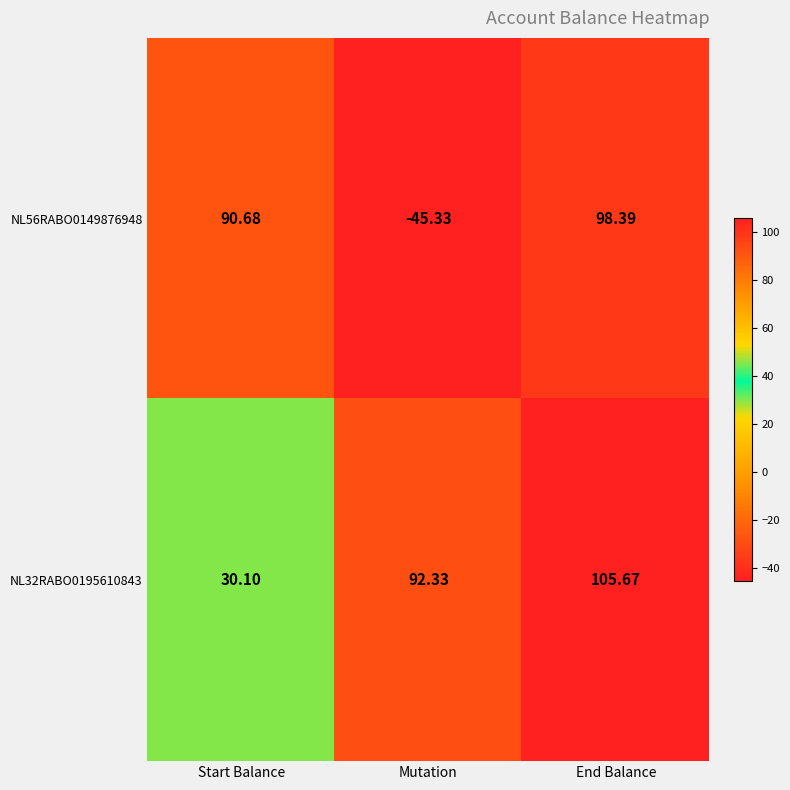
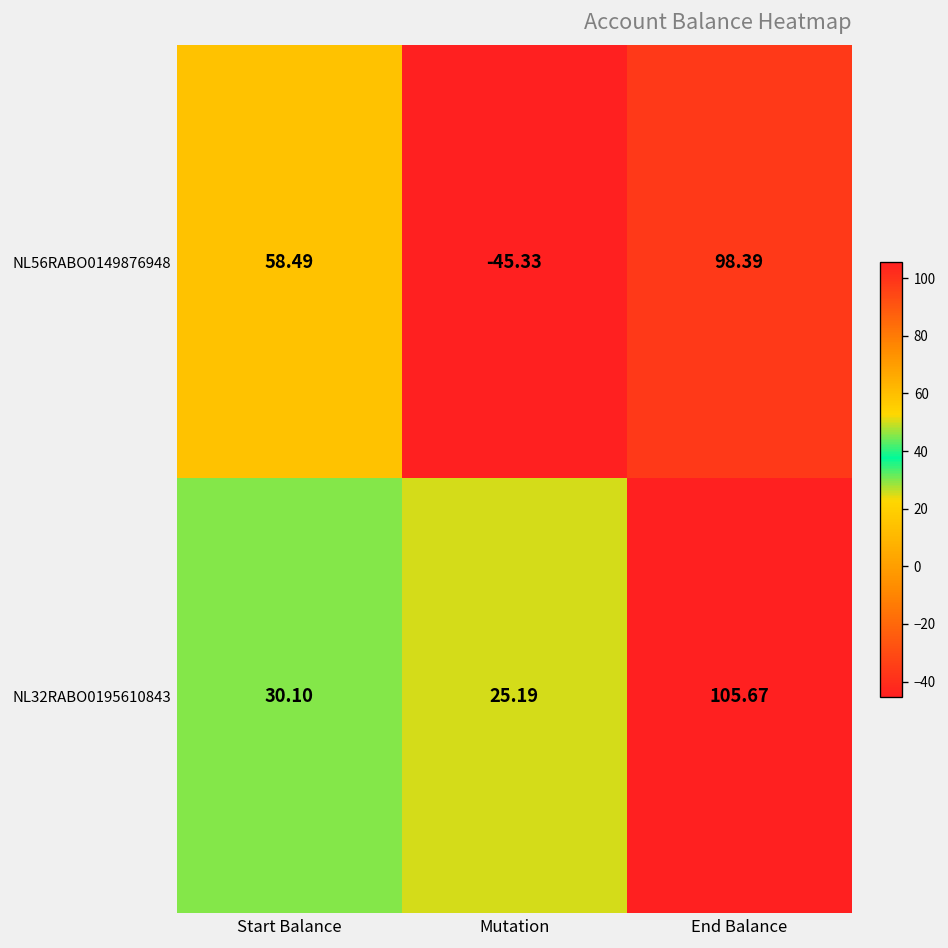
NL56RABO0149876948, Start Balance: 90.68 -> 58.49
NL32RABO0195610843, Mutation: 92.33 -> 25.19
